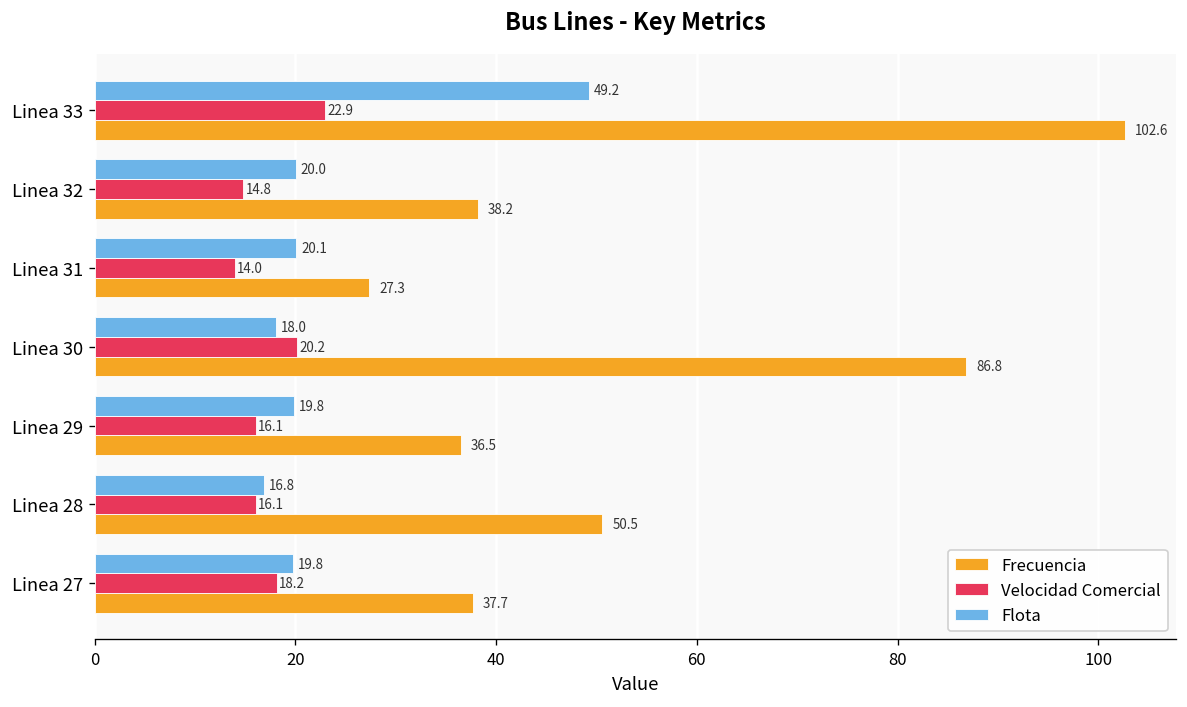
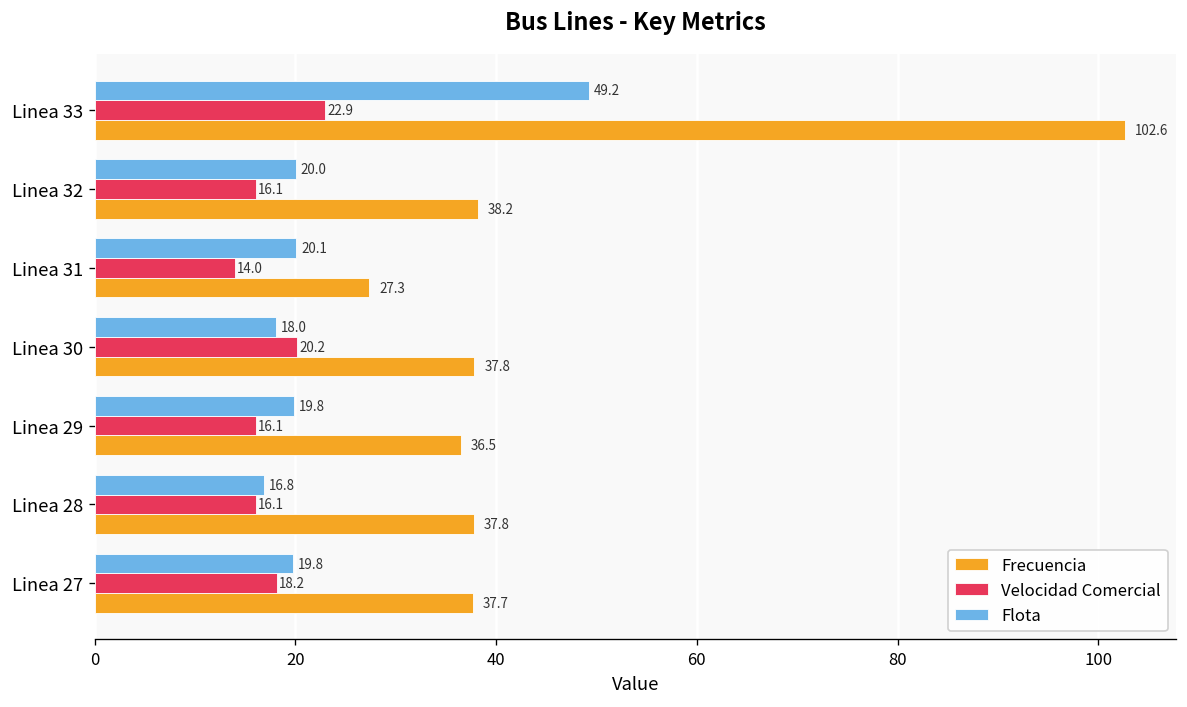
Velocidad Comercial, Linea 32: 14.8 -> 16.1
Frecuencia, Linea 30: 86.8 -> 37.8
Frecuencia, Linea 28: 50.5 -> 37.8
